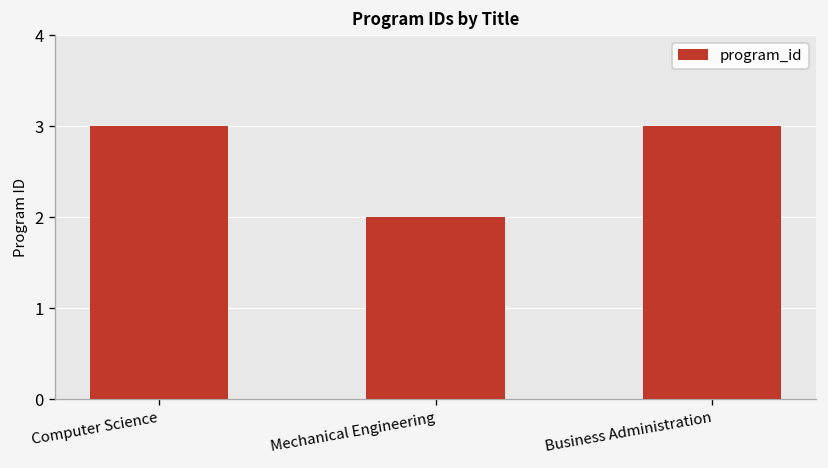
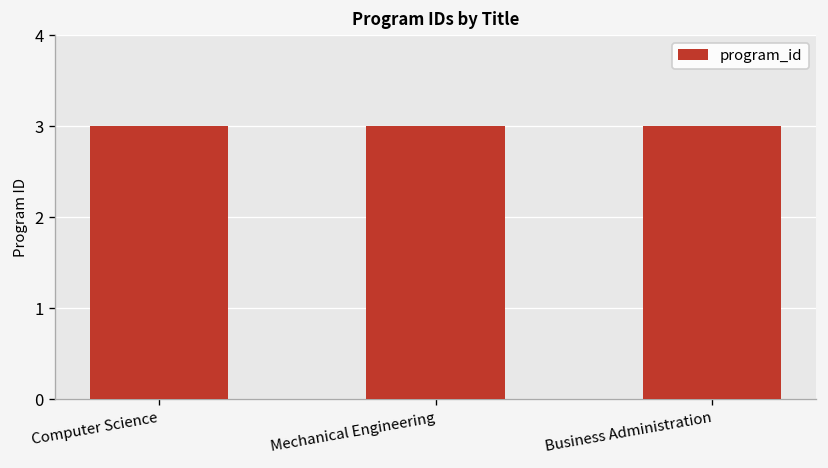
Mechanical Engineering: 2 -> 3
